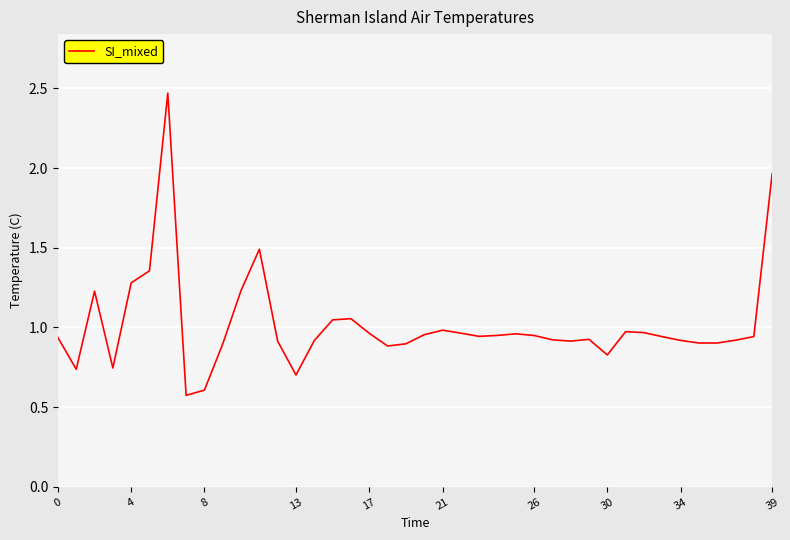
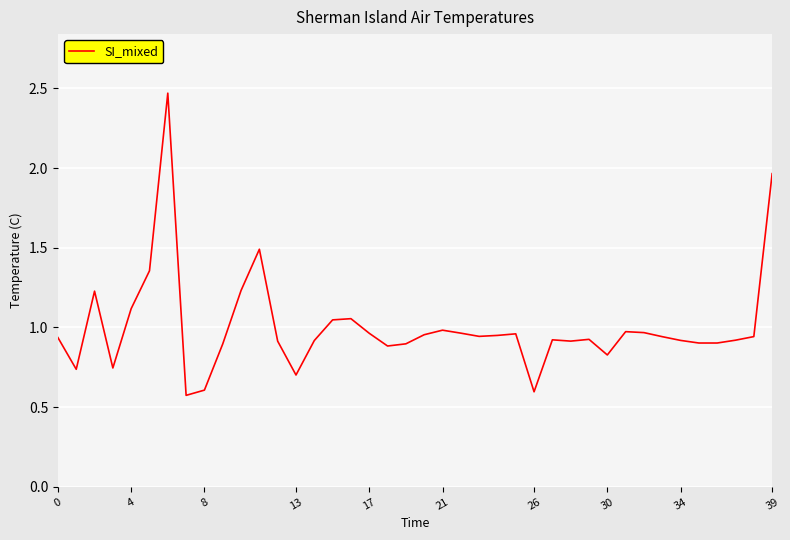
4: 1.28 -> 1.12
26: 0.95 -> 0.60
